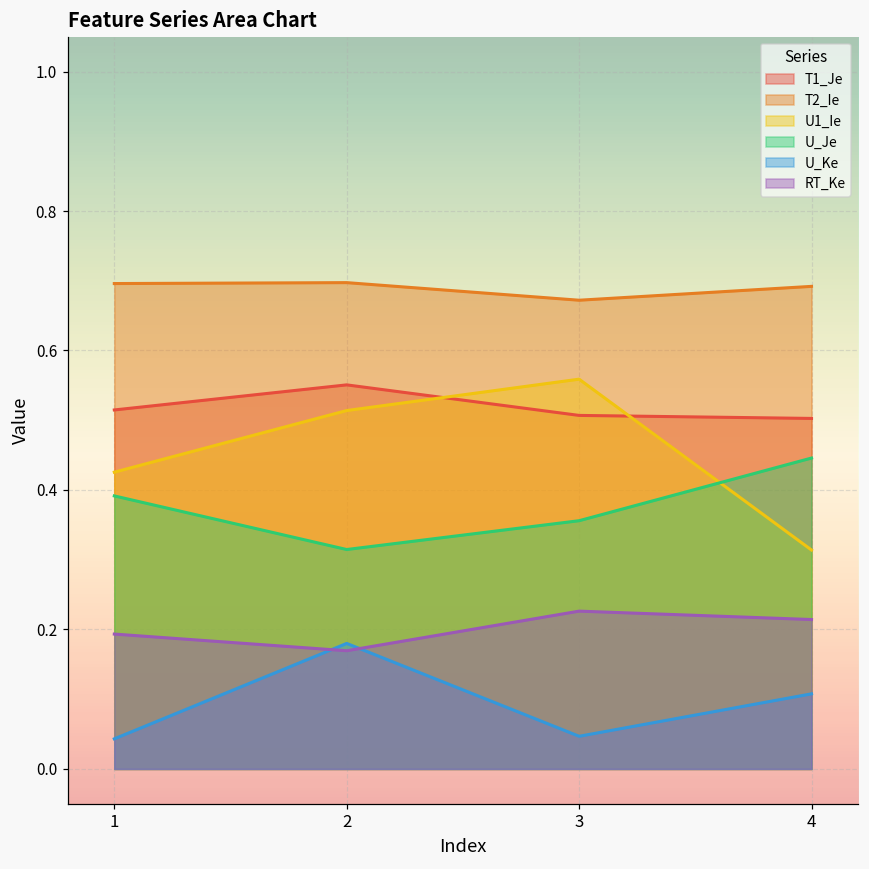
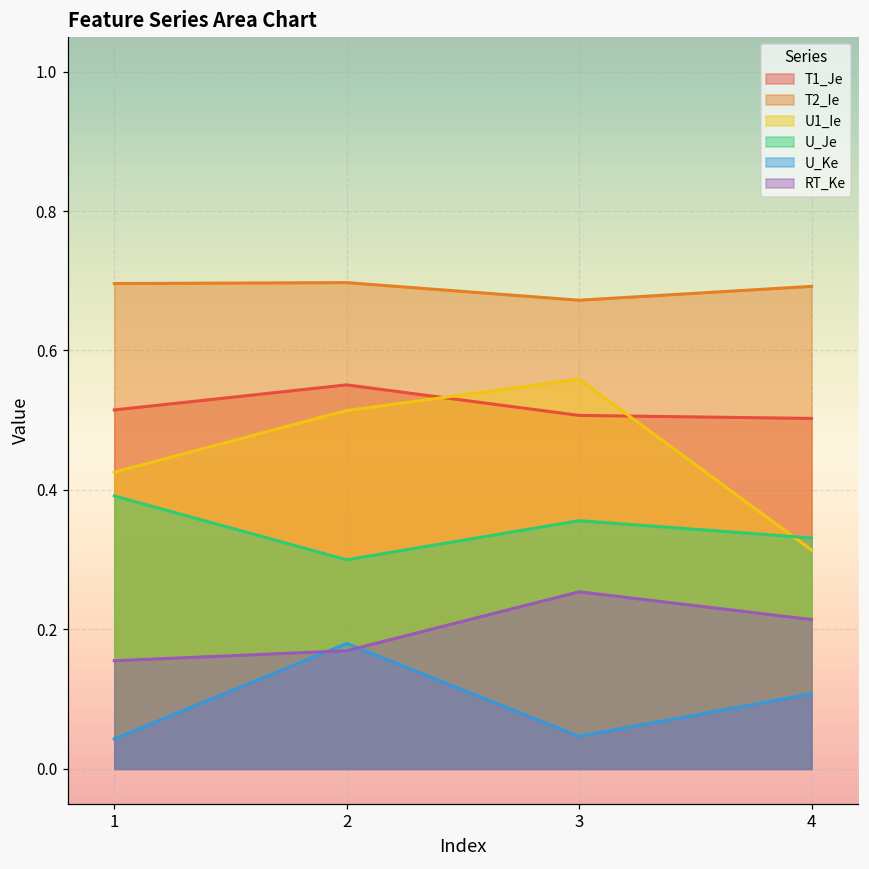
RT_Ke, 1: 0.19 -> 0.16
U_Je, 2: 0.31 -> 0.30
RT_Ke, 3: 0.23 -> 0.25
U_Je, 4: 0.45 -> 0.33
